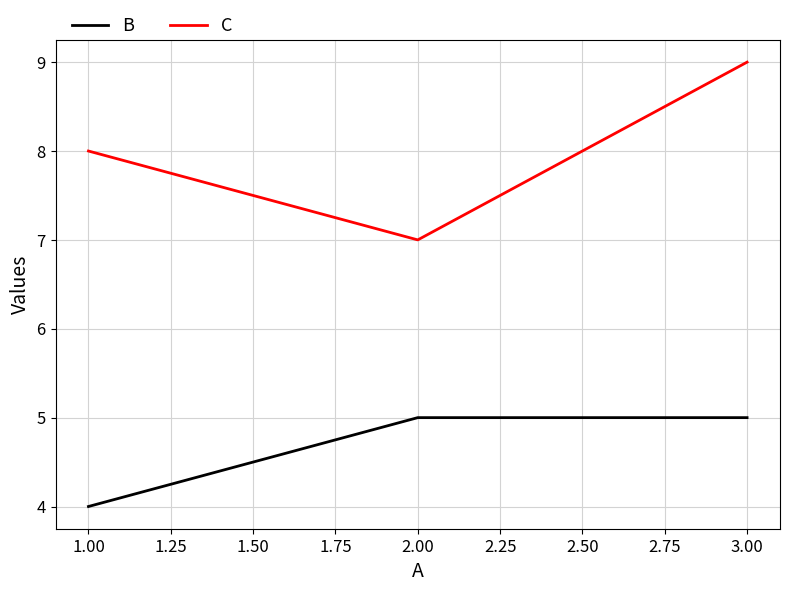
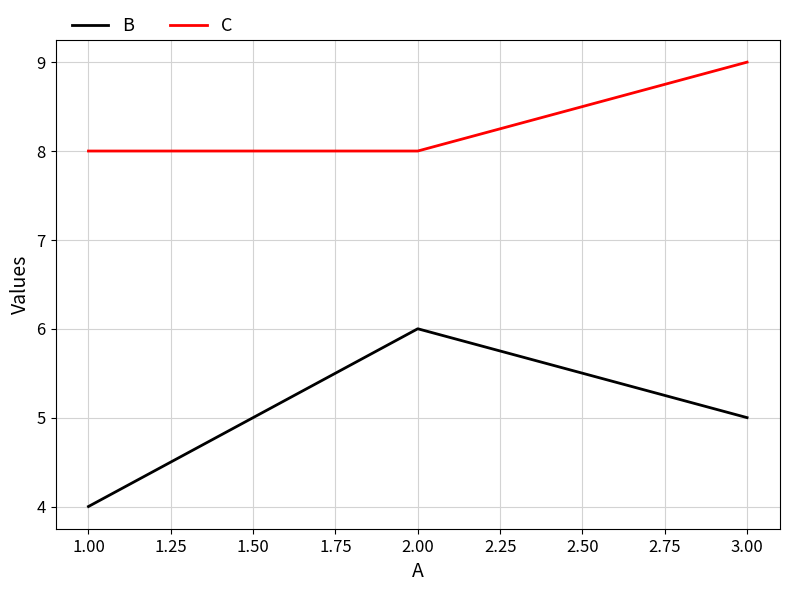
B, 2.00: 5 -> 6
C, 2.00: 7 -> 8
